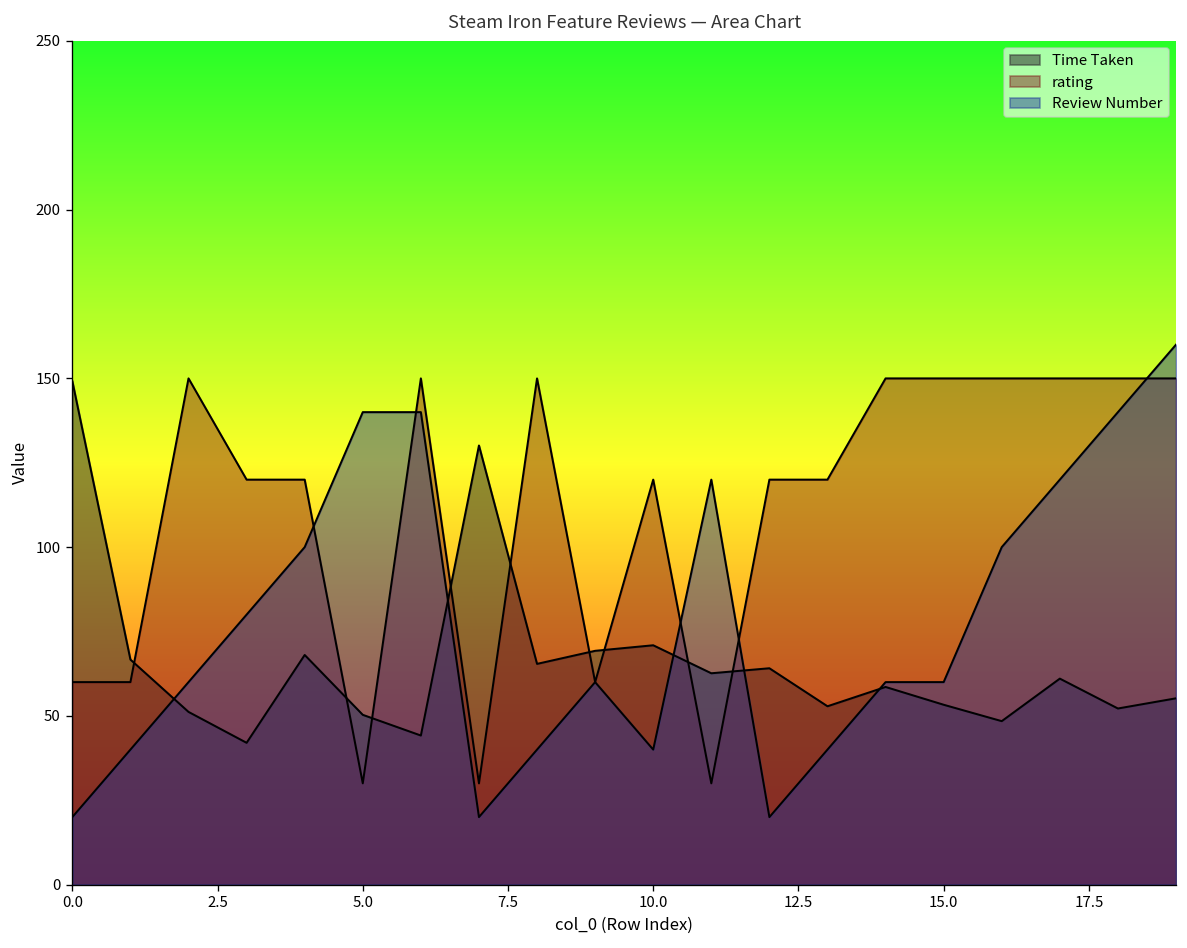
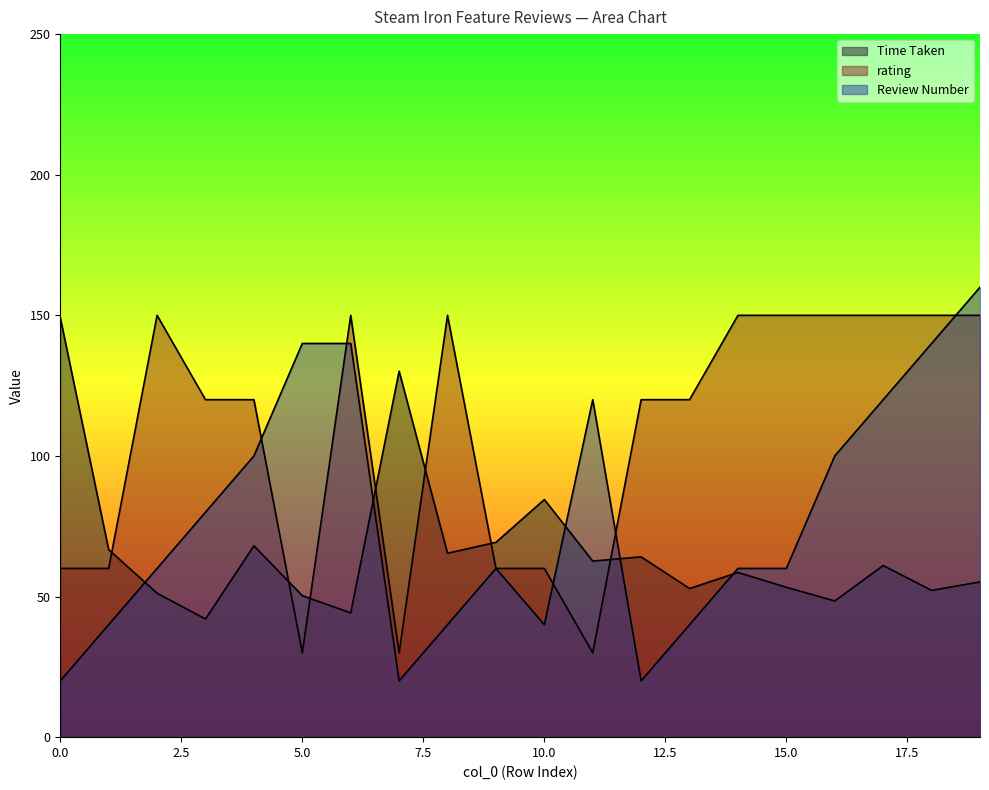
Time Taken, 10.0: 71 -> 84
rating, 10.0: 120 -> 60
